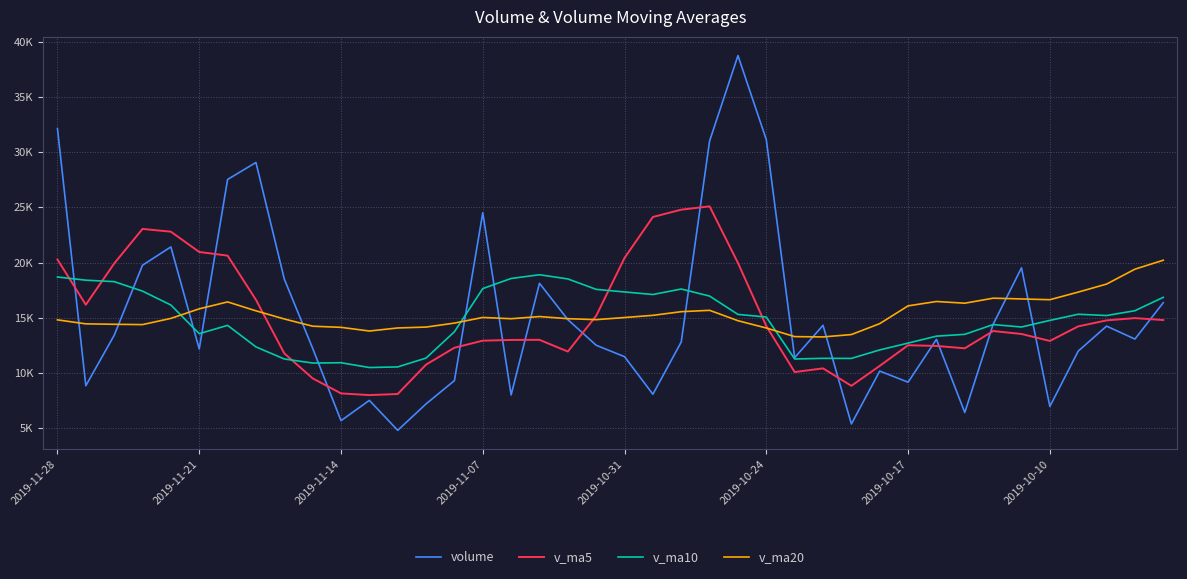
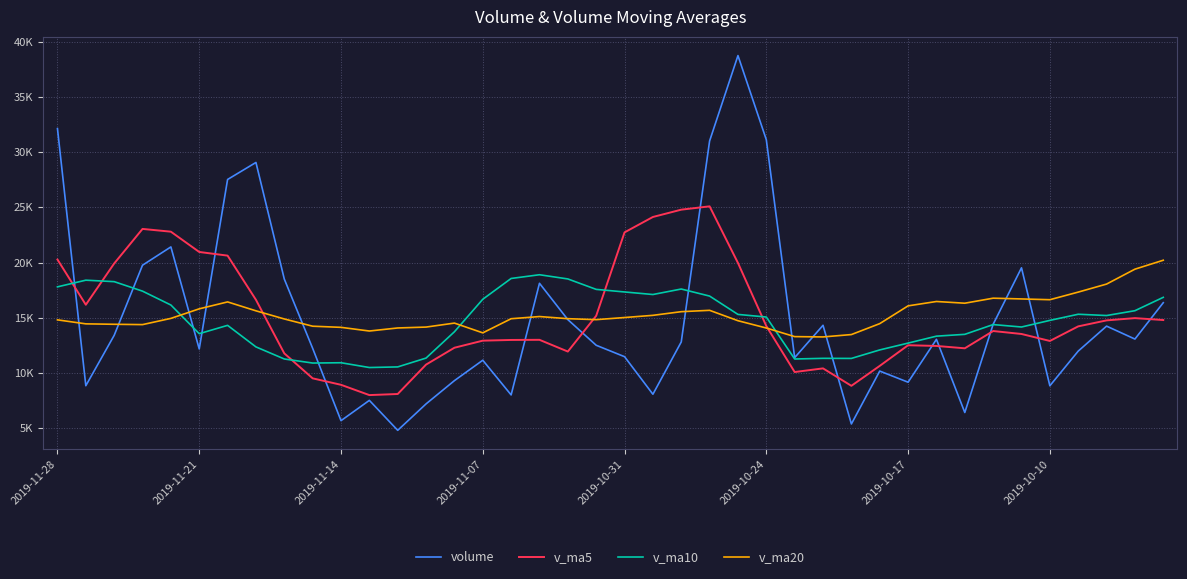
v_ma10, 2019-11-28: 18700 -> 17800
v_ma5, 2019-11-14: 8200 -> 8900
volume, 2019-11-07: 24500 -> 11200
v_ma10, 2019-11-07: 17600 -> 16700
v_ma20, 2019-11-07: 15000 -> 13600
v_ma5, 2019-10-31: 20400 -> 22700
volume, 2019-10-10: 7000 -> 8800
